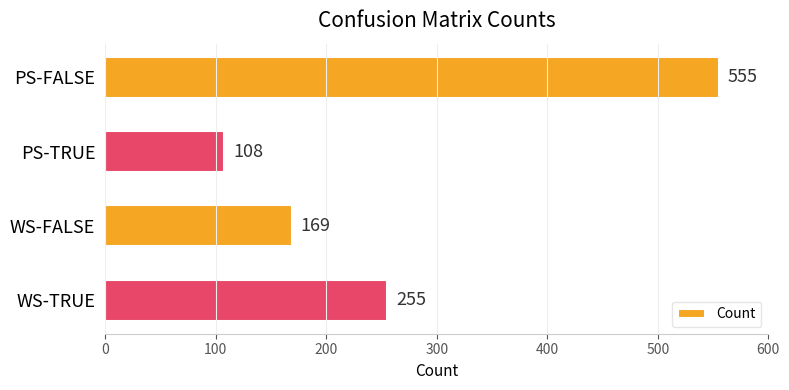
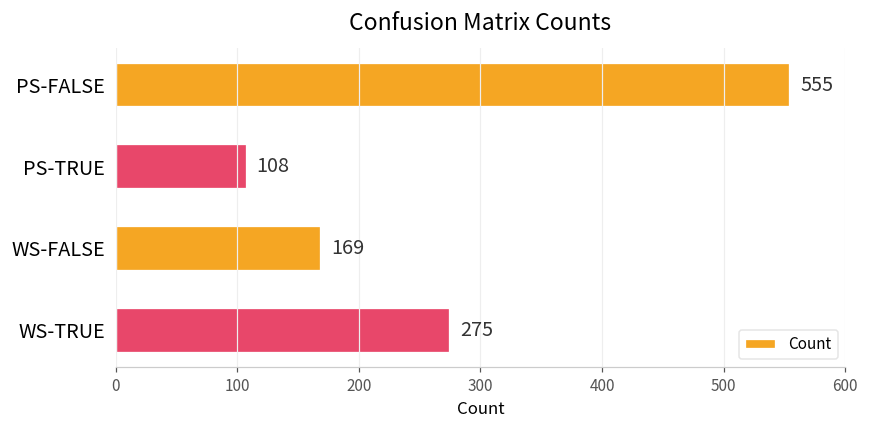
WS-TRUE: 255 -> 275
